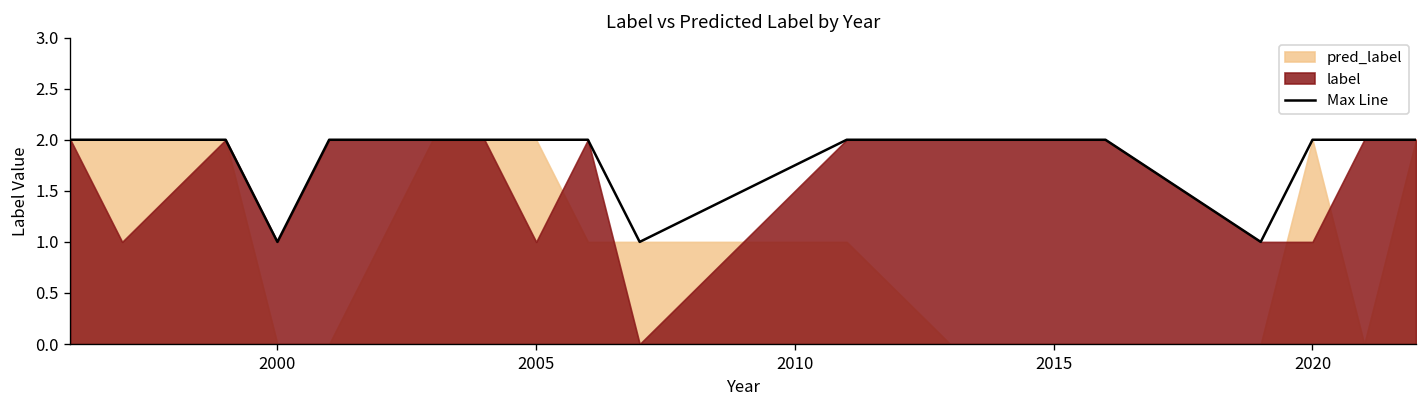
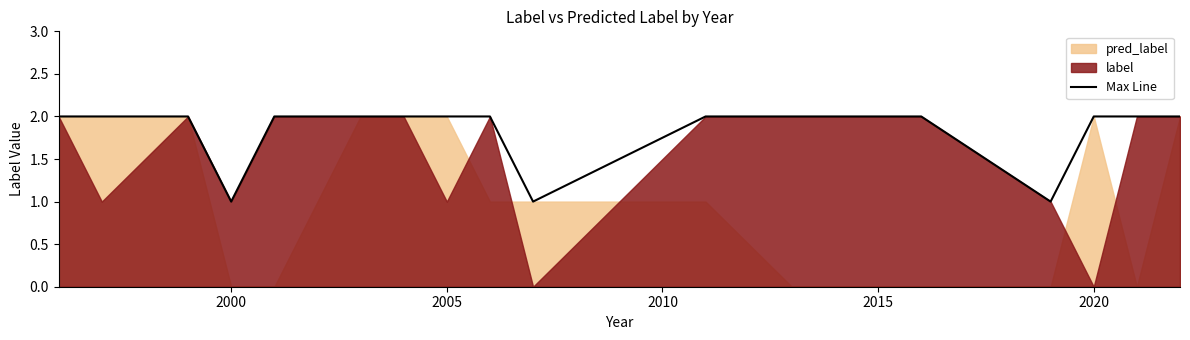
label, 2020: 1 -> 0
